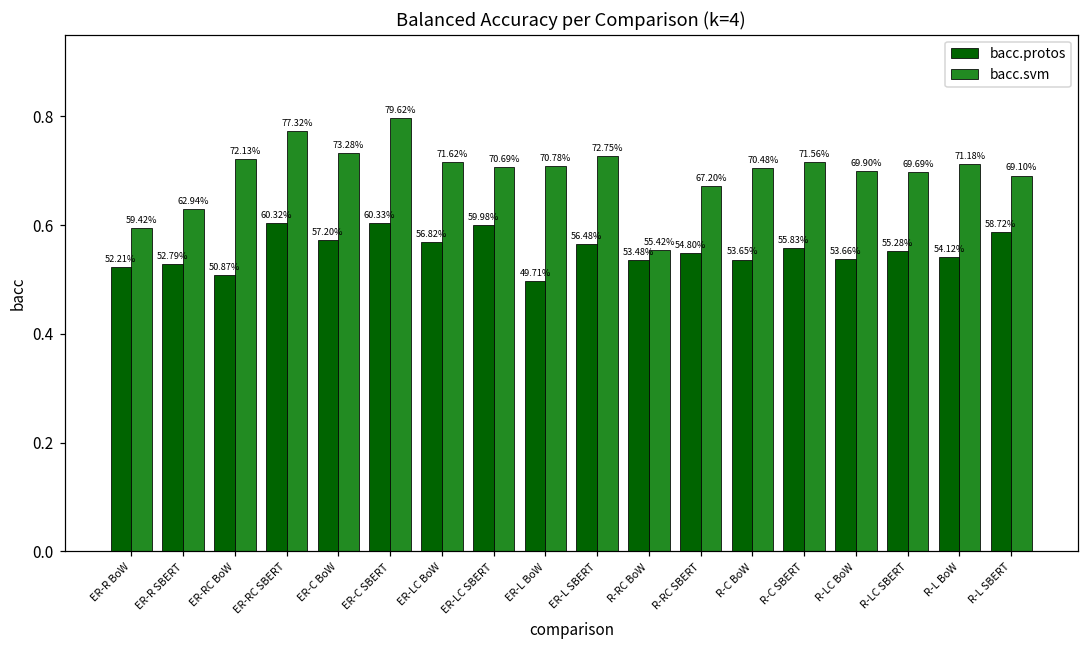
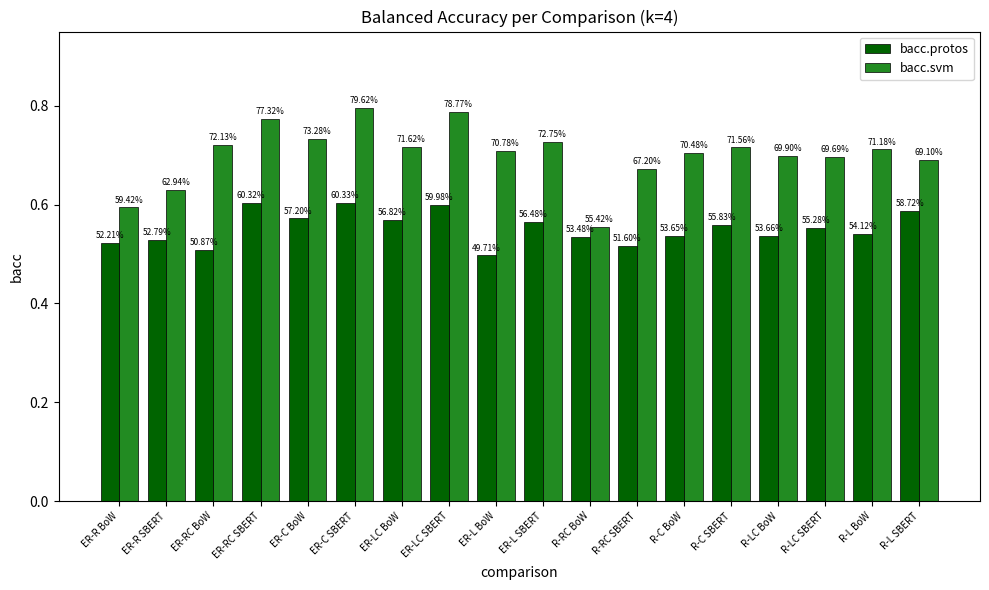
bacc.svm, ER-LC SBERT: 70.69% -> 78.77%
bacc.protos, R-RC SBERT: 54.80% -> 51.60%
